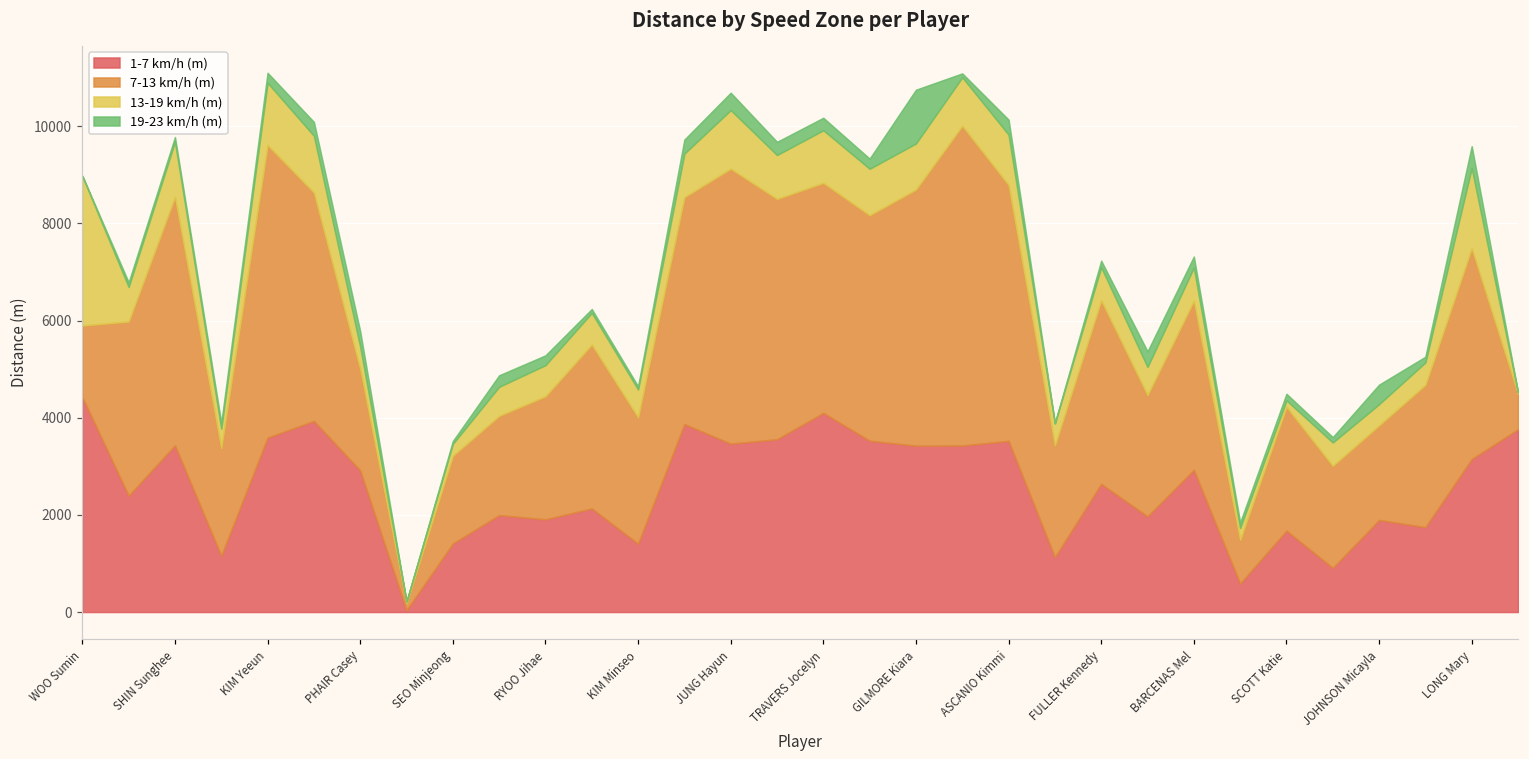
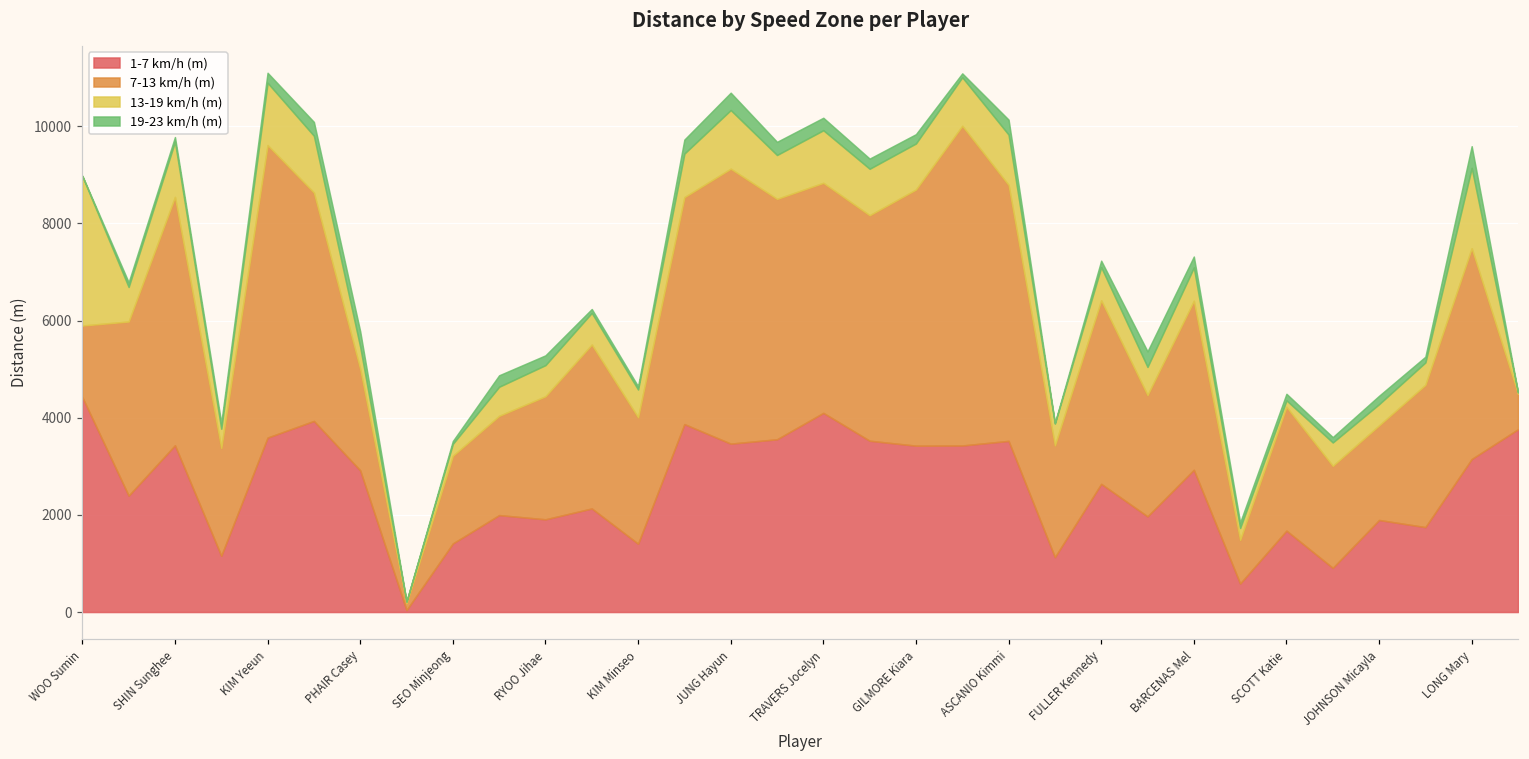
19-23 km/h (m), GILMORE Kiara: 1100 -> 200
19-23 km/h (m), JOHNSON Micayla: 400 -> 200
